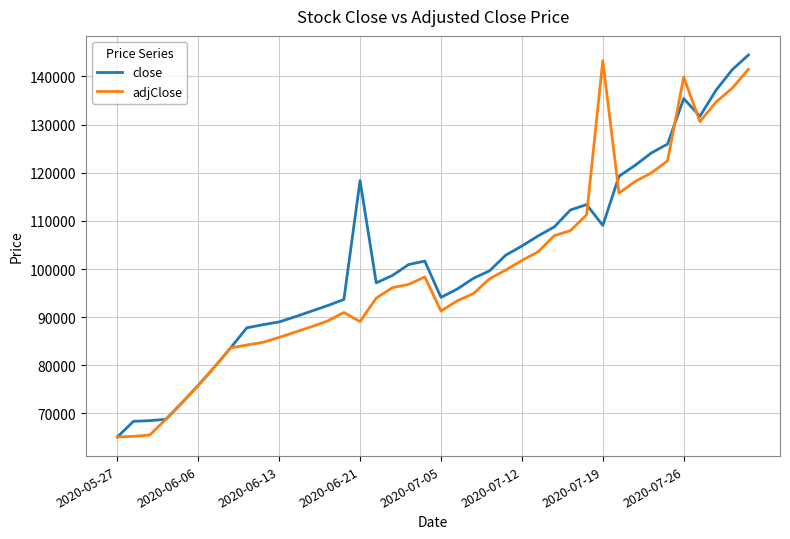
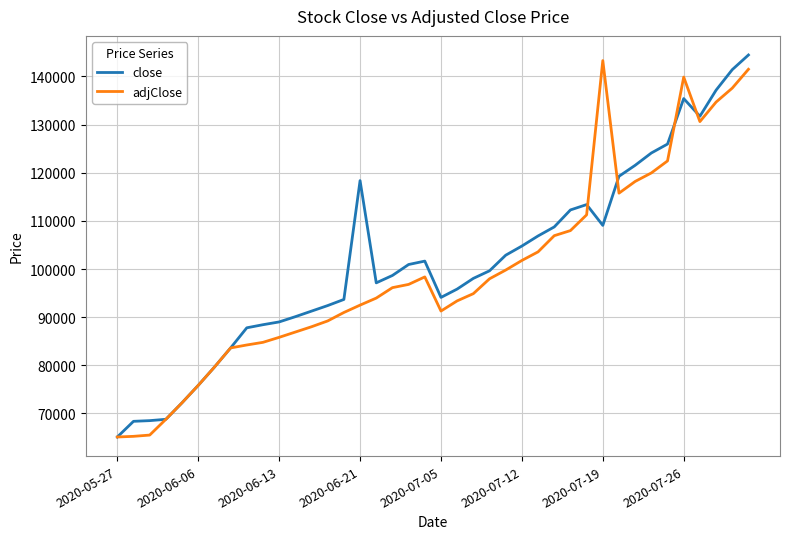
adjClose, 2020-06-21: 89000 -> 93000
